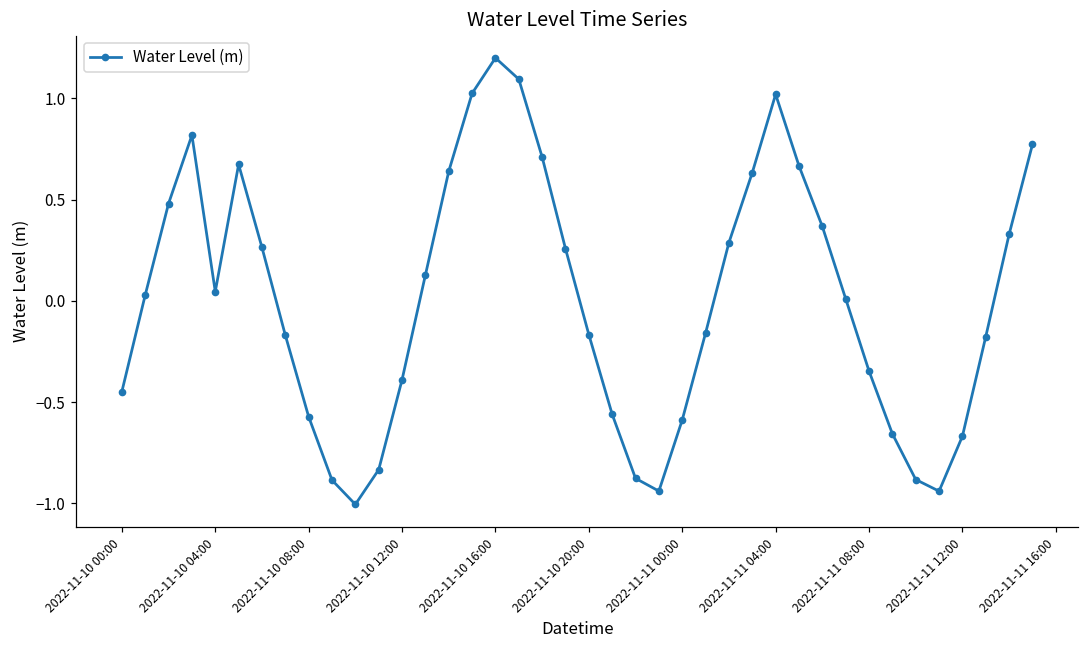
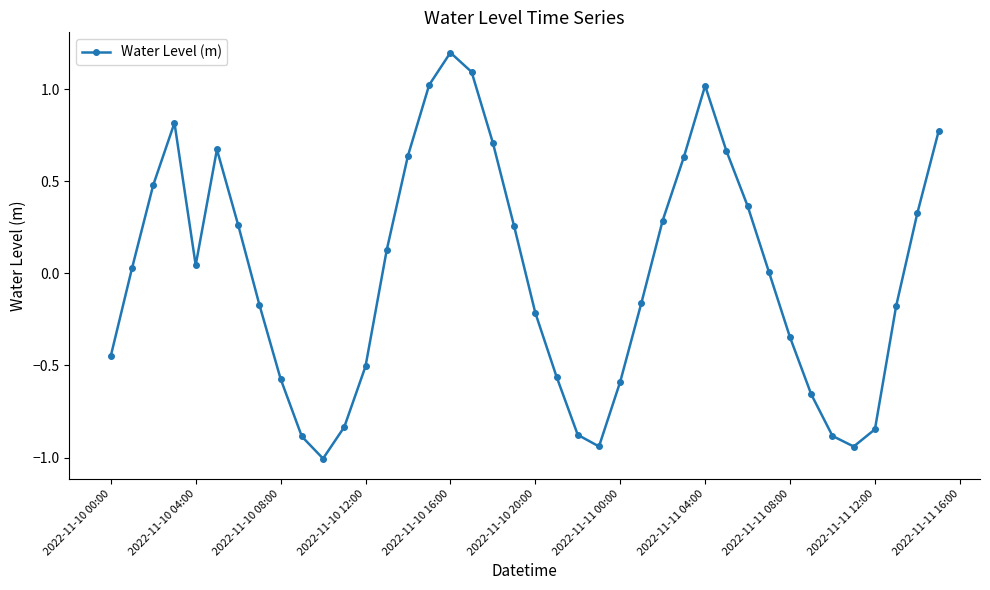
2022-11-10 12:00: -0.39 -> -0.50
2022-11-10 20:00: -0.17 -> -0.21
2022-11-11 12:00: -0.67 -> -0.85
